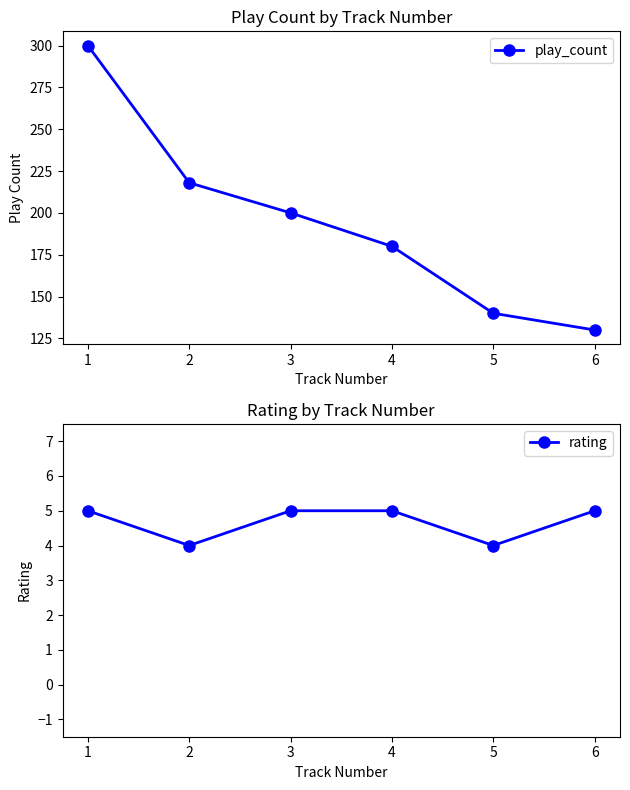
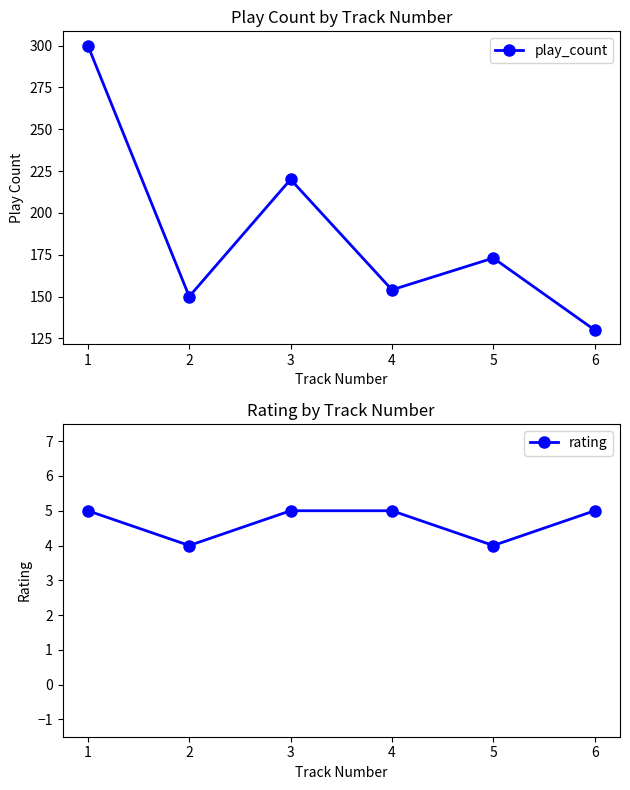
Play Count by Track Number, 2: 218 -> 150
Play Count by Track Number, 3: 200 -> 220
Play Count by Track Number, 4: 180 -> 154
Play Count by Track Number, 5: 140 -> 173
